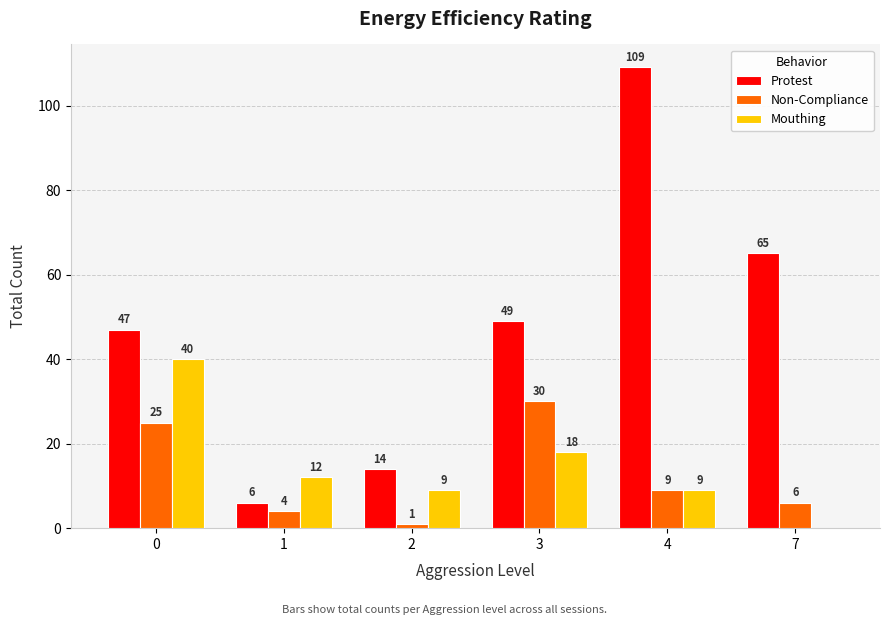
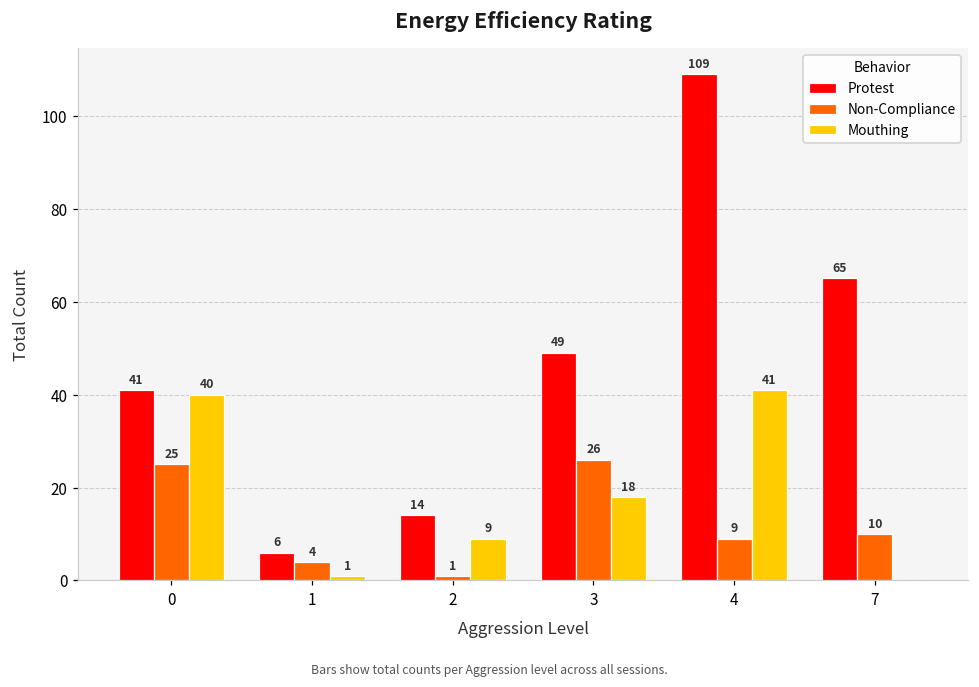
Protest, 0: 47 -> 41
Mouthing, 1: 12 -> 1
Non-Compliance, 3: 30 -> 26
Mouthing, 4: 9 -> 41
Non-Compliance, 7: 6 -> 10
